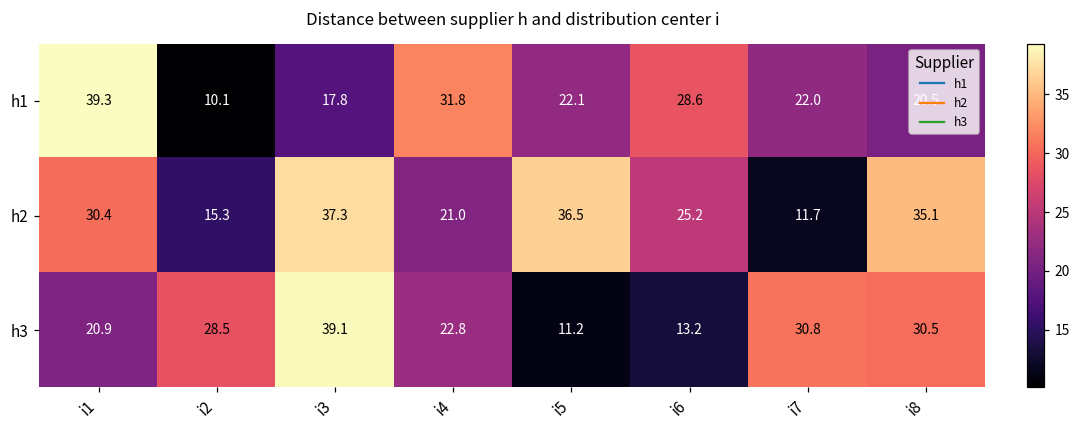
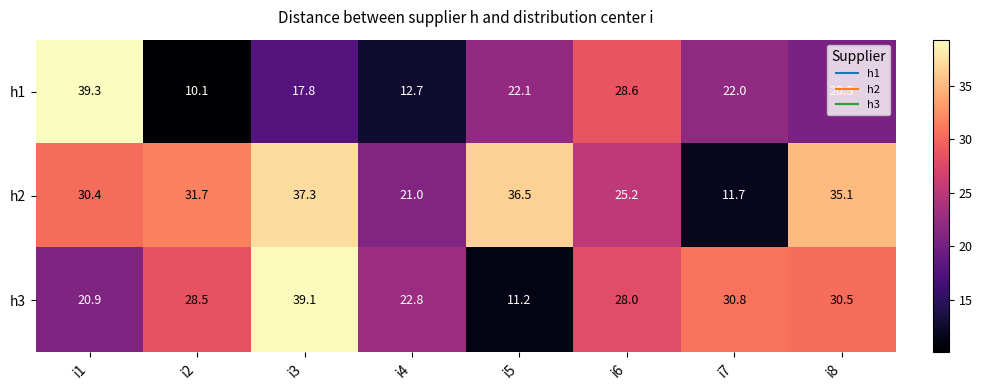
h1, i4: 31.8 -> 12.7
h2, i2: 15.3 -> 31.7
h3, i6: 13.2 -> 28.0
